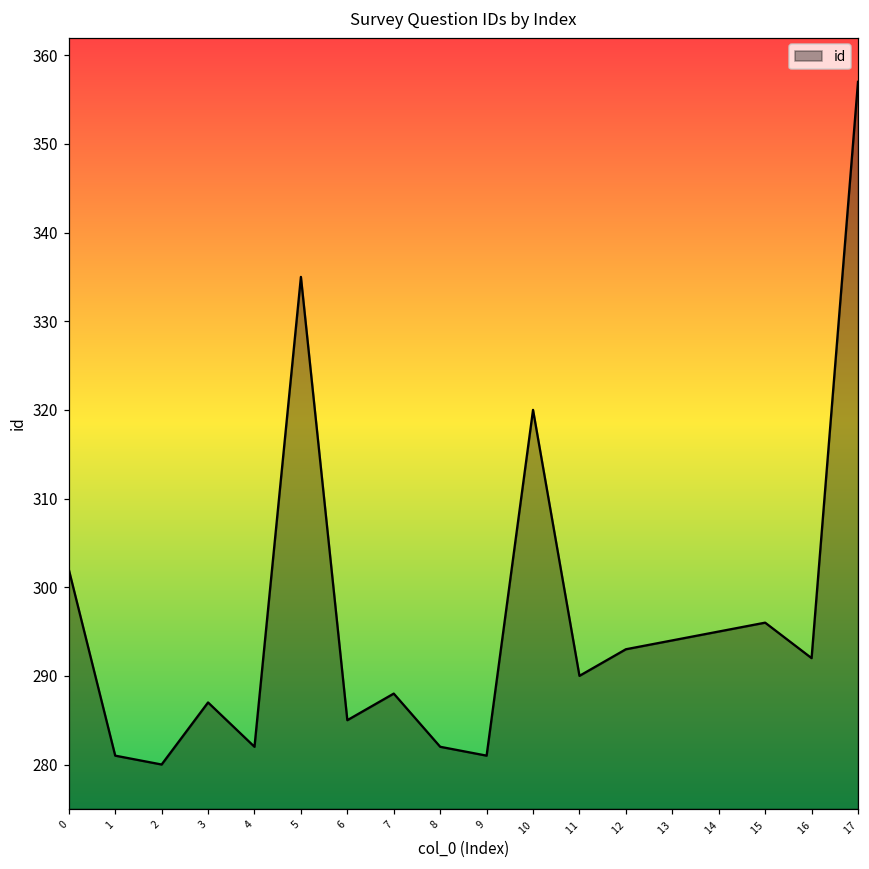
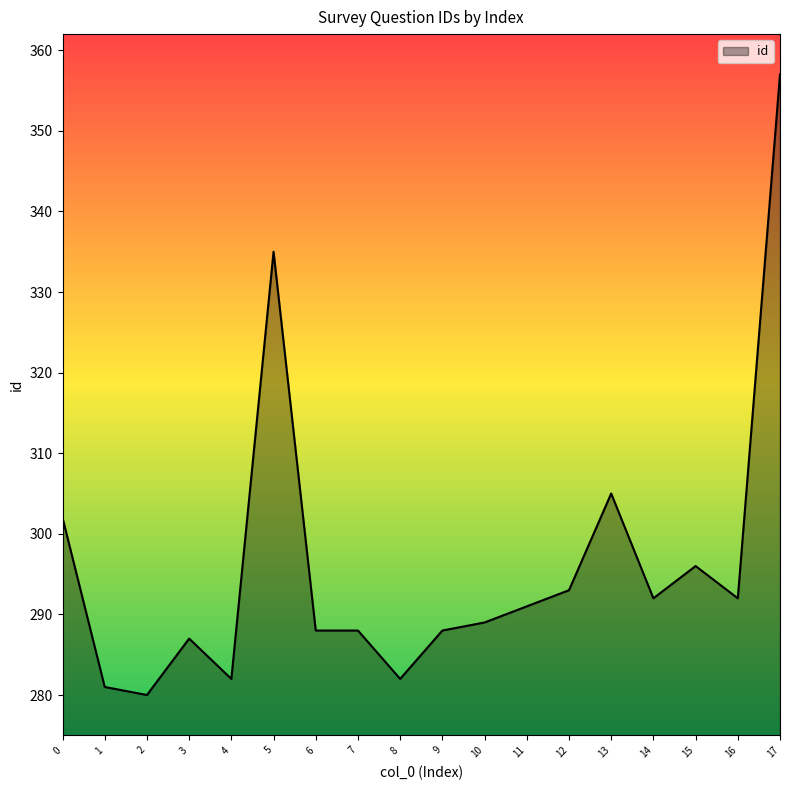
6: 285 -> 288
9: 281 -> 288
10: 320 -> 289
11: 290 -> 291
13: 294 -> 305
14: 295 -> 292
